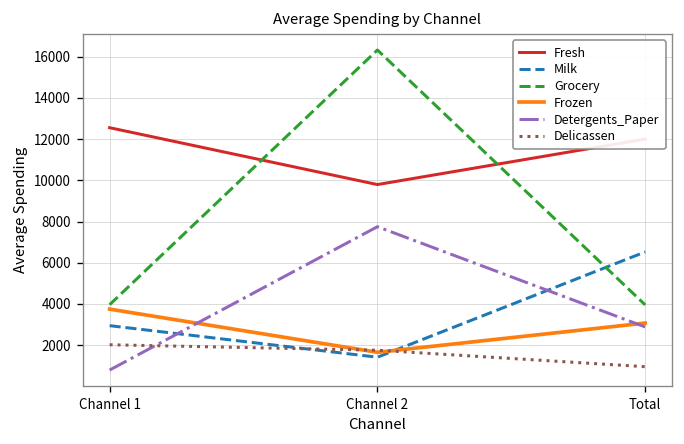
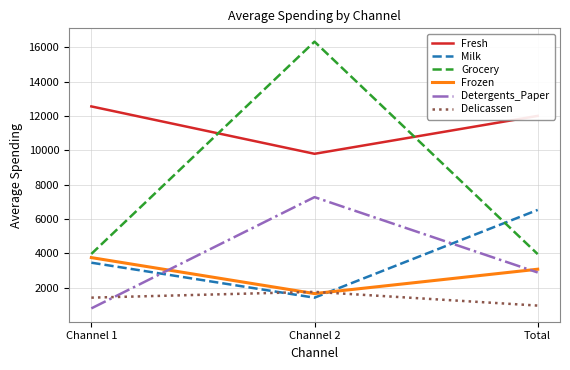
Milk, Channel 1: 2900 -> 3500
Delicassen, Channel 1: 2000 -> 1400
Detergents_Paper, Channel 2: 7700 -> 7300
